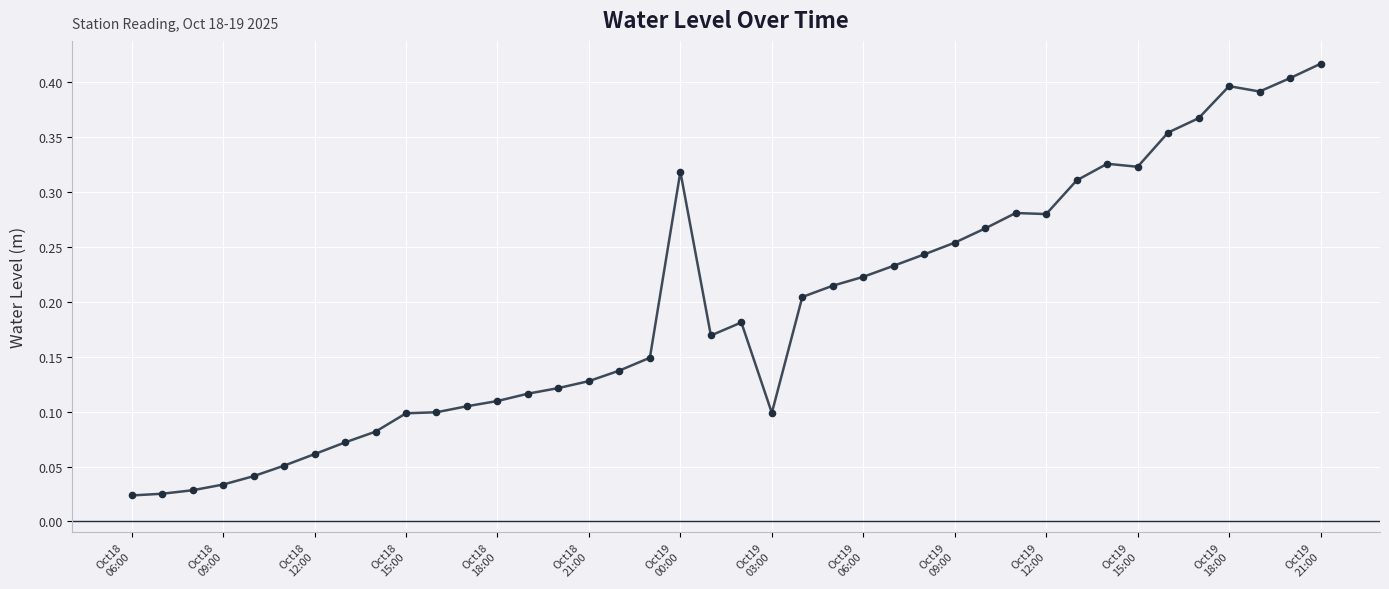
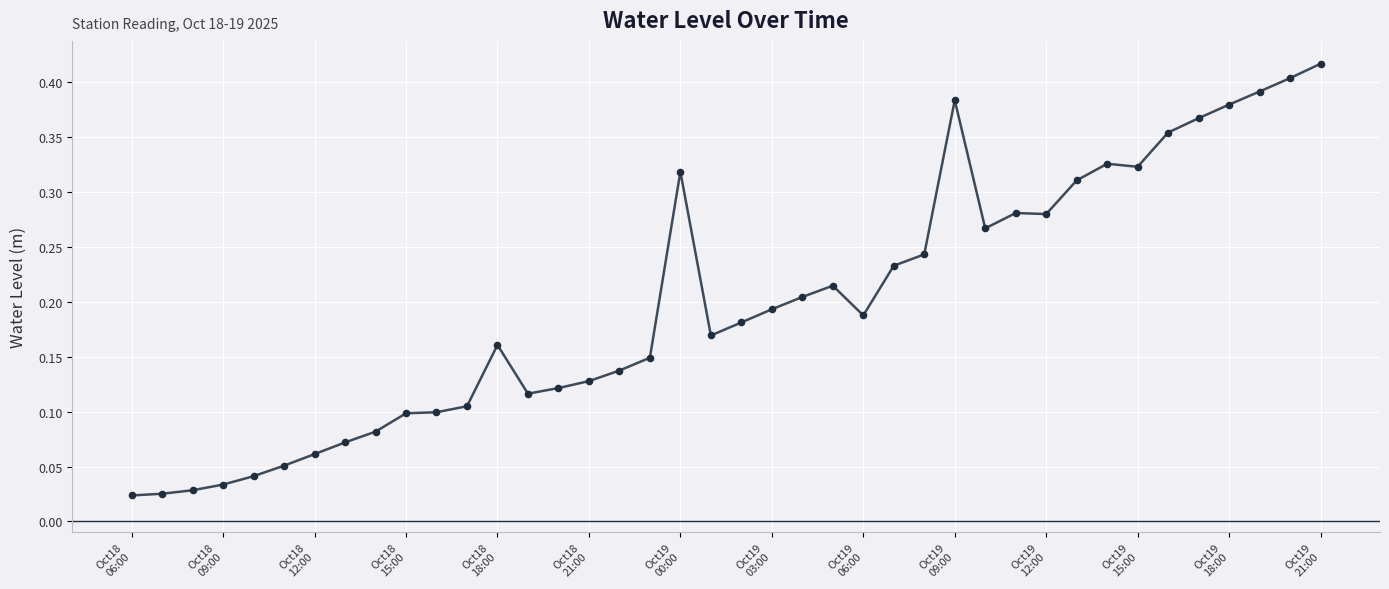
Oct18 18:00: 0.110 -> 0.161
Oct19 03:00: 0.099 -> 0.193
Oct19 06:00: 0.223 -> 0.188
Oct19 09:00: 0.254 -> 0.383
Oct19 18:00: 0.396 -> 0.379
